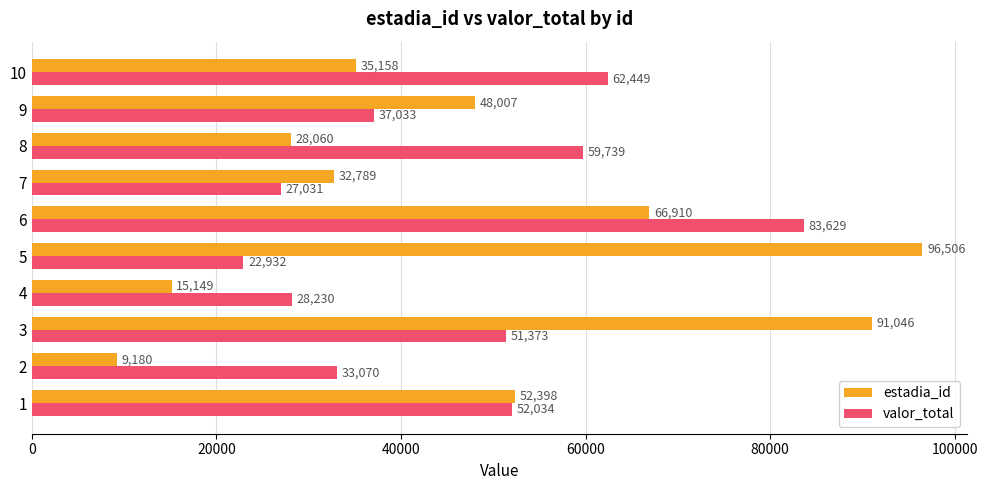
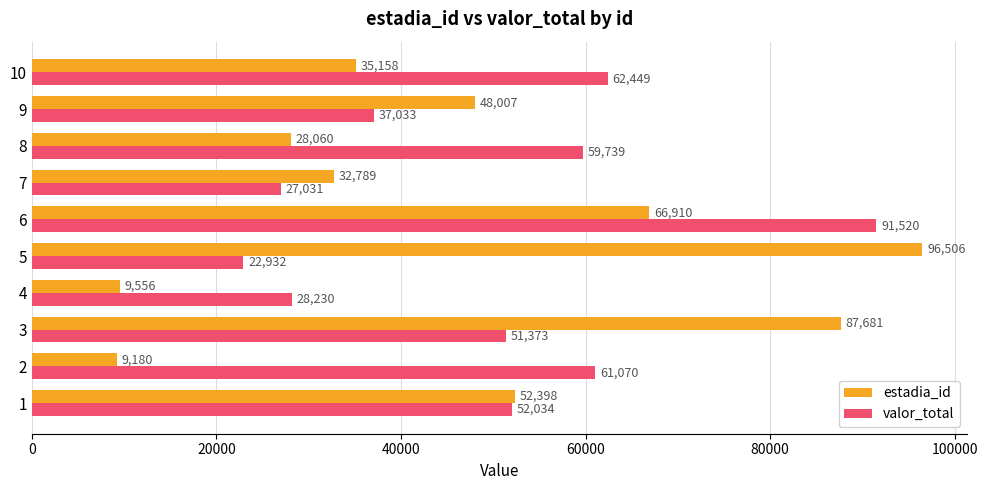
valor_total, 6: 83,629 -> 91,520
estadia_id, 4: 15,149 -> 9,556
estadia_id, 3: 91,046 -> 87,681
valor_total, 2: 33,070 -> 61,070
